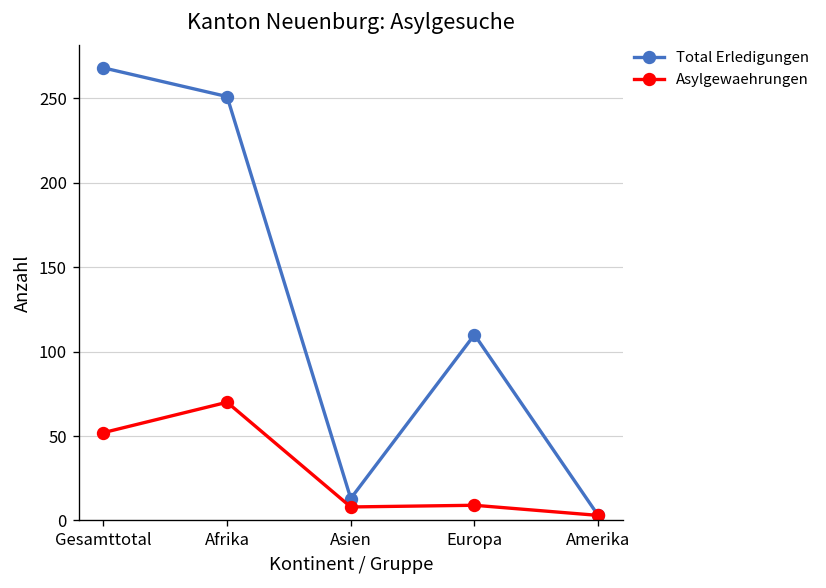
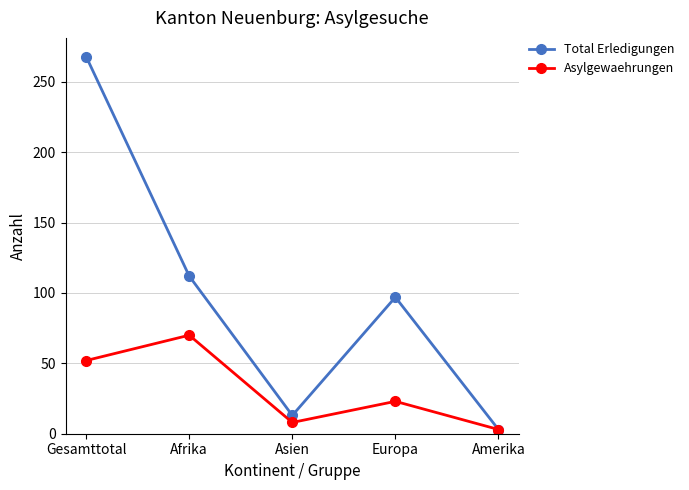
Total Erledigungen, Afrika: 251 -> 112
Total Erledigungen, Europa: 110 -> 97
Asylgewaehrungen, Europa: 9 -> 23
